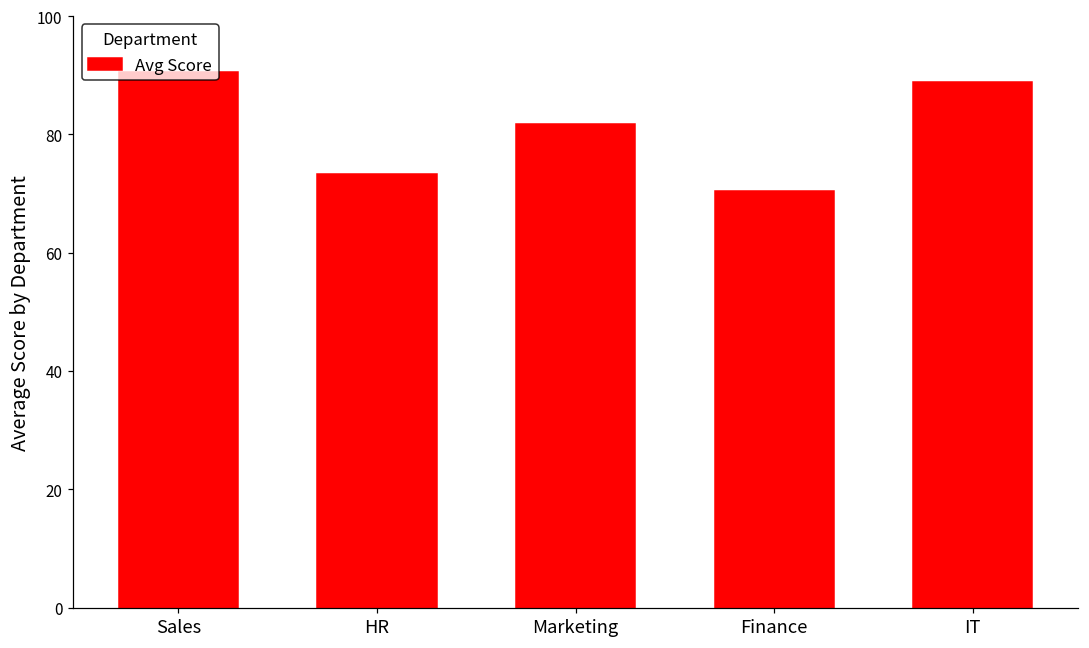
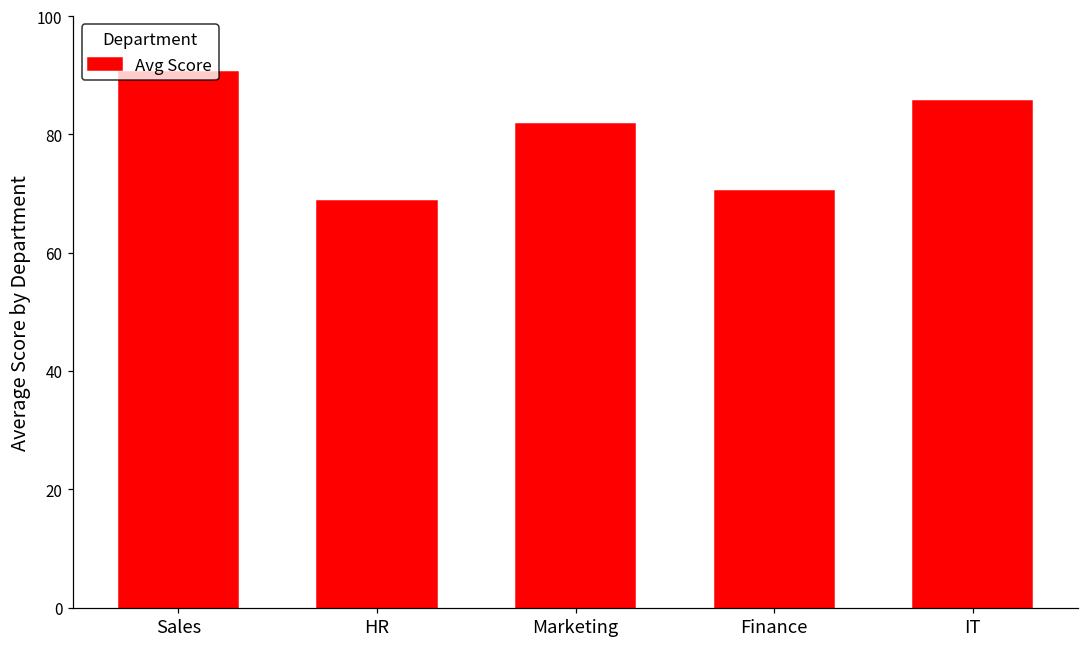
HR: 73 -> 69
IT: 89 -> 86
